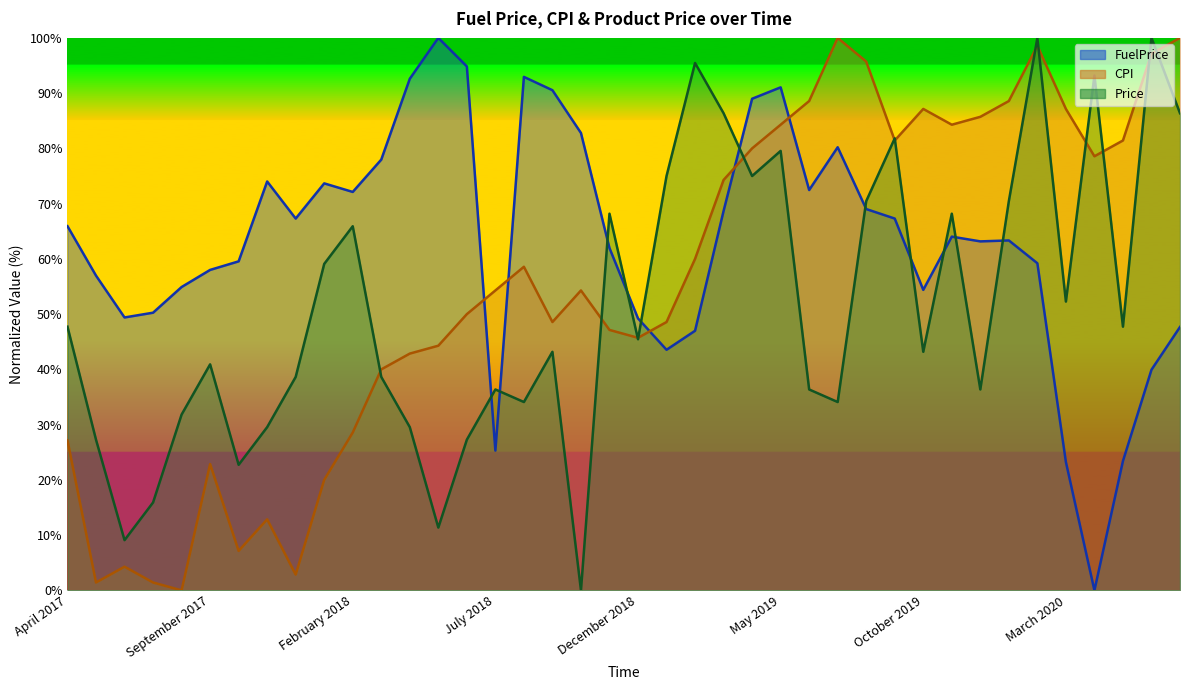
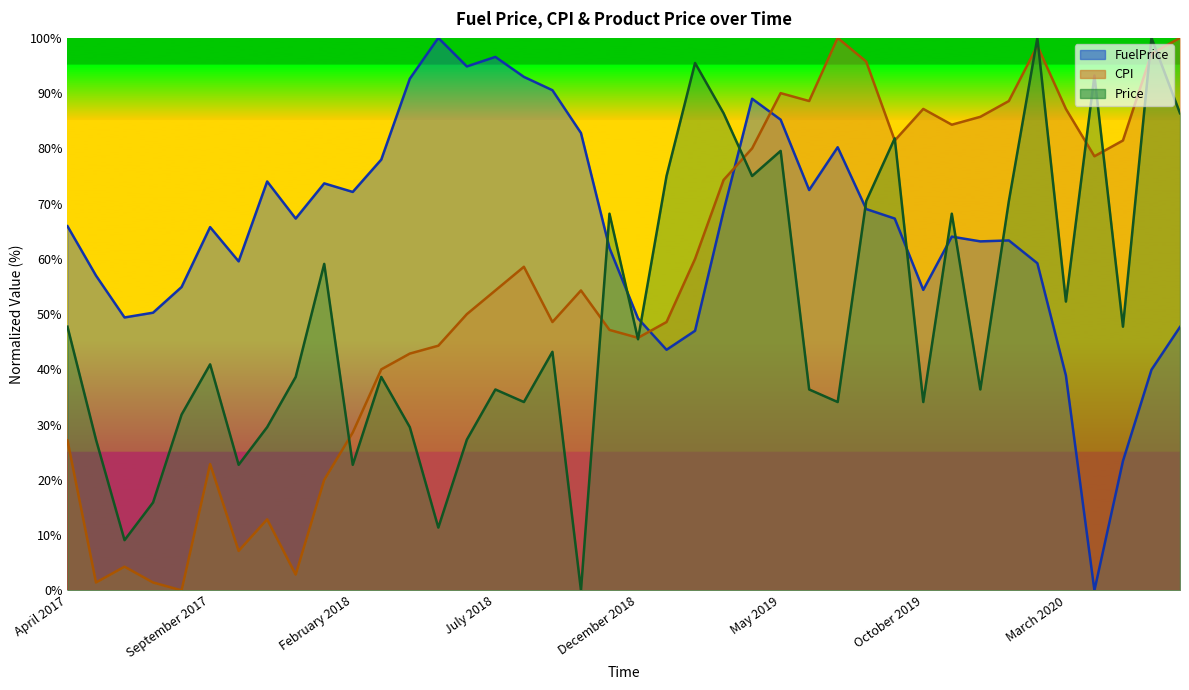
FuelPrice, September 2017: 58% -> 66%
Price, February 2018: 66% -> 23%
FuelPrice, July 2018: 25% -> 97%
FuelPrice, May 2019: 91% -> 85%
CPI, May 2019: 84% -> 90%
Price, October 2019: 43% -> 34%
FuelPrice, March 2020: 23% -> 39%
